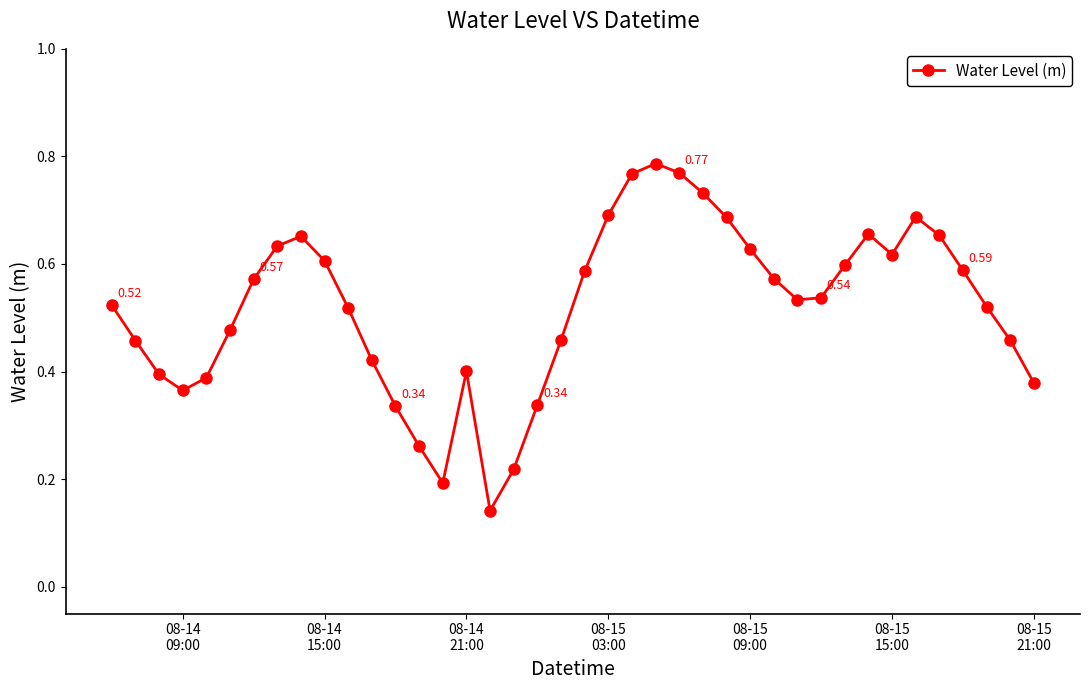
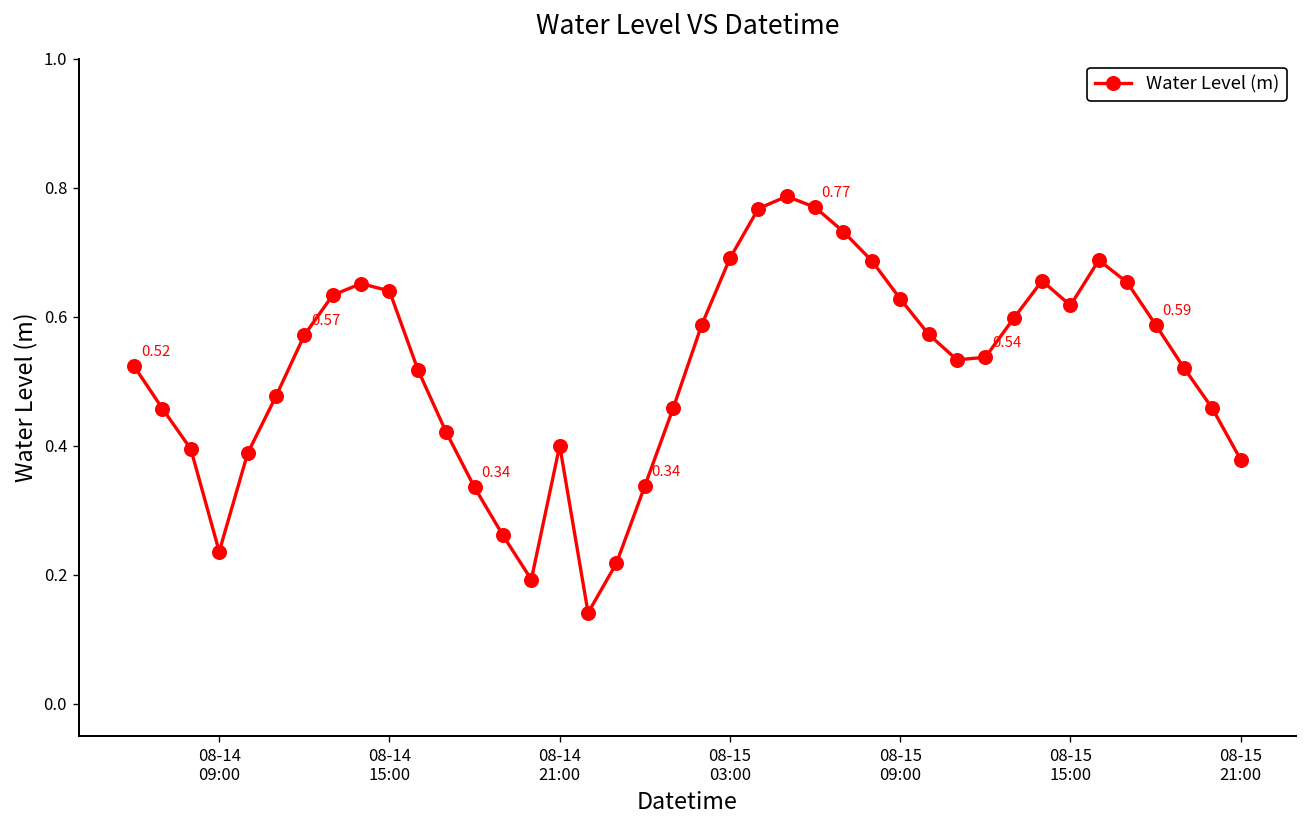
08-14 09:00: 0.36 -> 0.24
08-14 15:00: 0.61 -> 0.64
